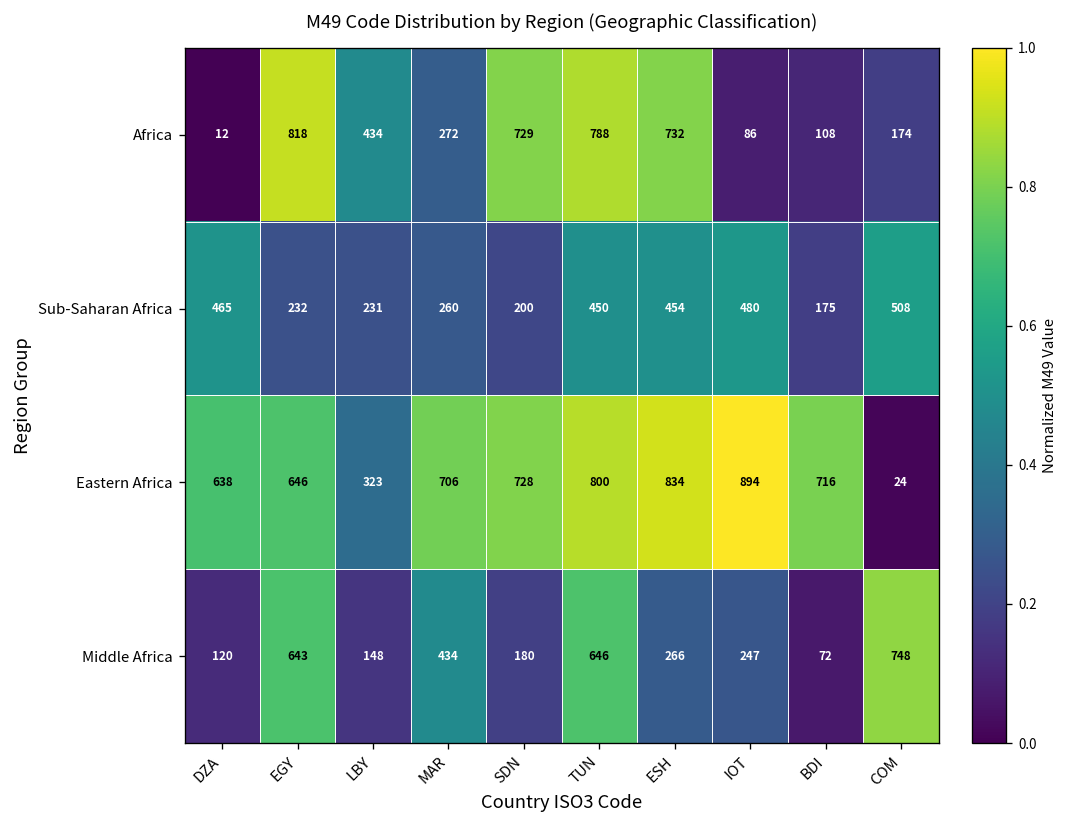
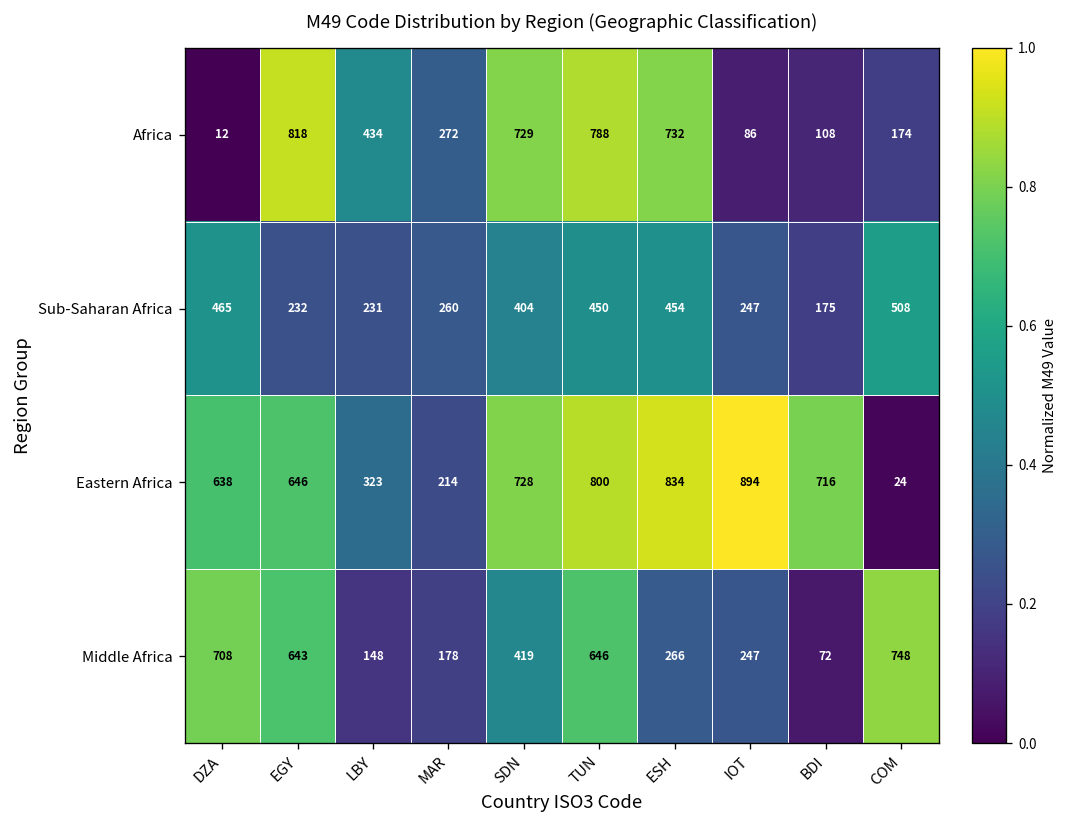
Sub-Saharan Africa, SDN: 200 -> 404
Sub-Saharan Africa, IOT: 480 -> 247
Eastern Africa, MAR: 706 -> 214
Middle Africa, DZA: 120 -> 708
Middle Africa, MAR: 434 -> 178
Middle Africa, SDN: 180 -> 419
